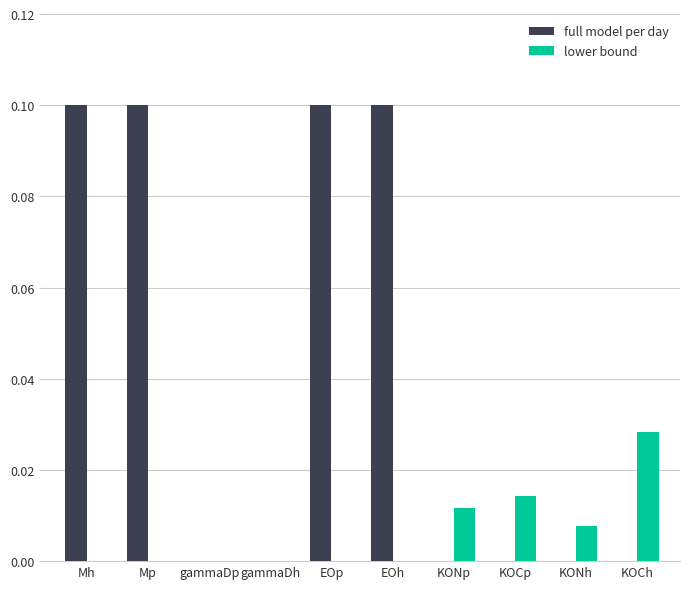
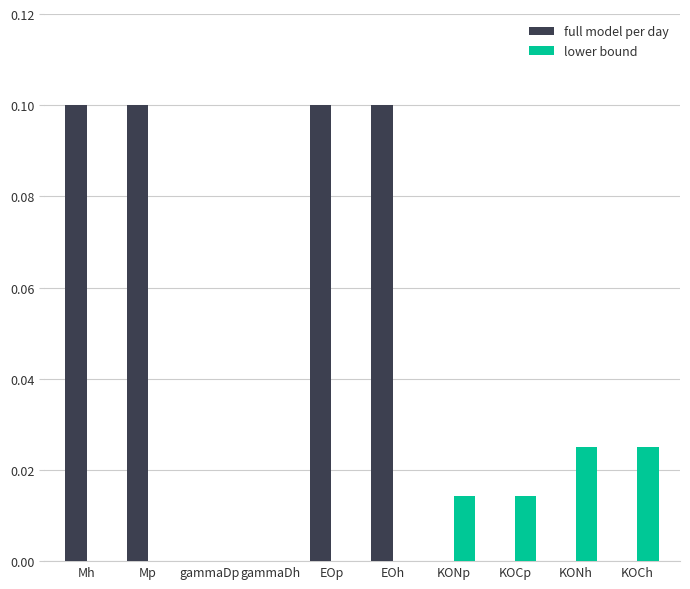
lower bound, KONp: 0.012 -> 0.014
lower bound, KONh: 0.008 -> 0.025
lower bound, KOCh: 0.028 -> 0.025
